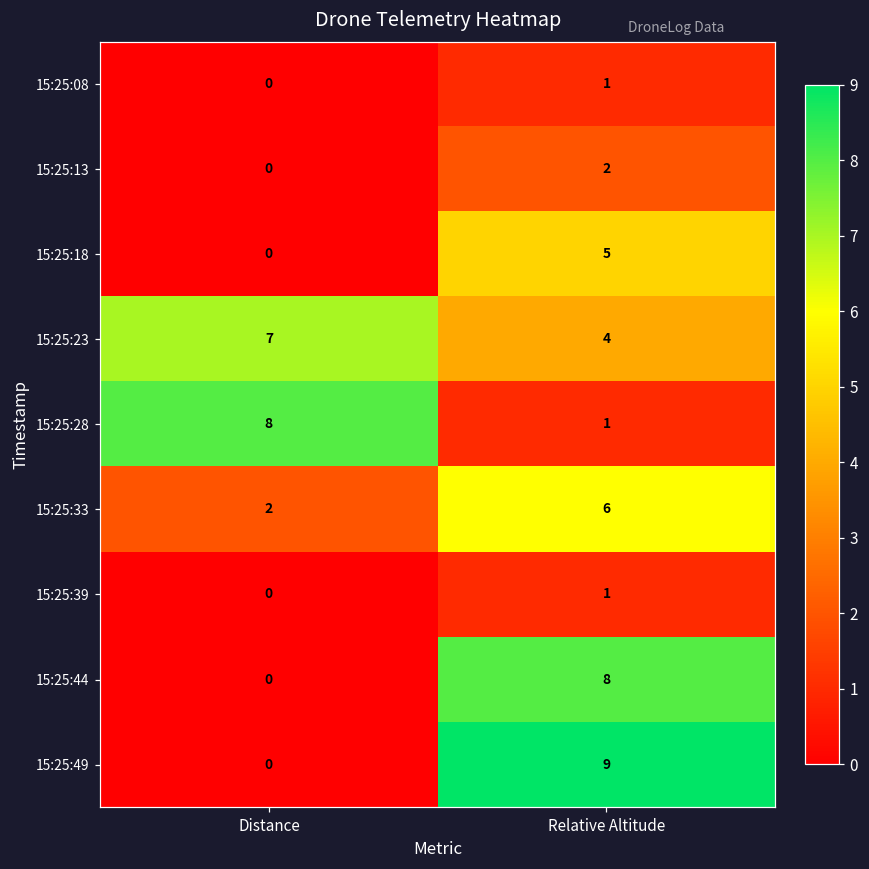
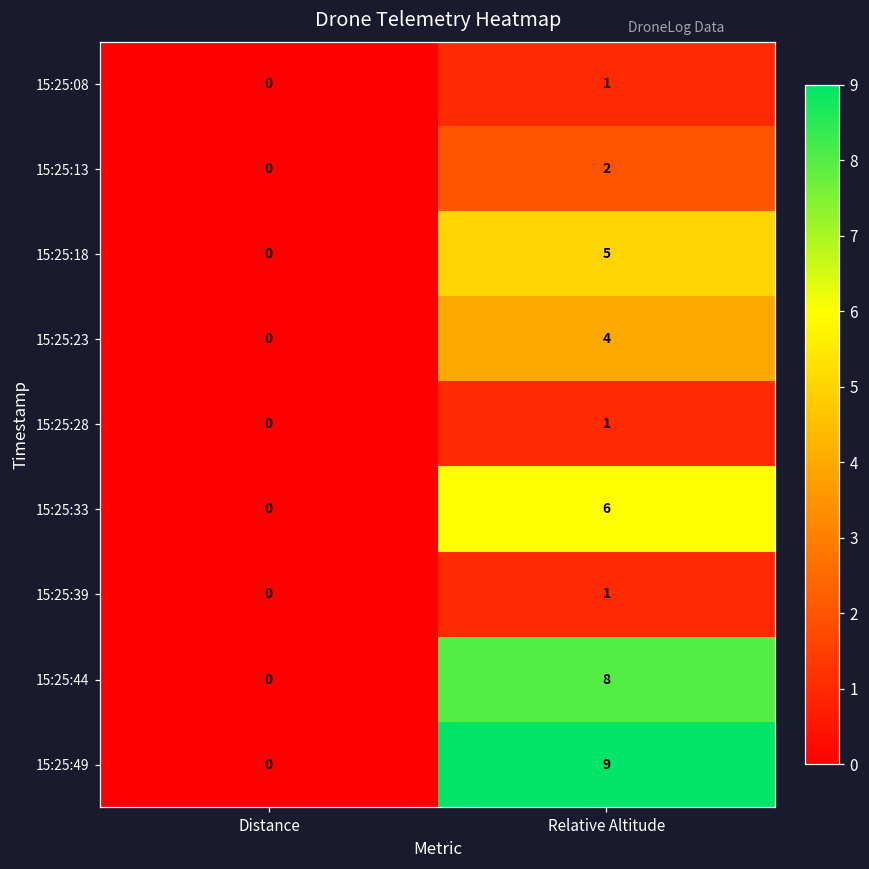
15:25:23, Distance: 7 -> 0
15:25:28, Distance: 8 -> 0
15:25:33, Distance: 2 -> 0
